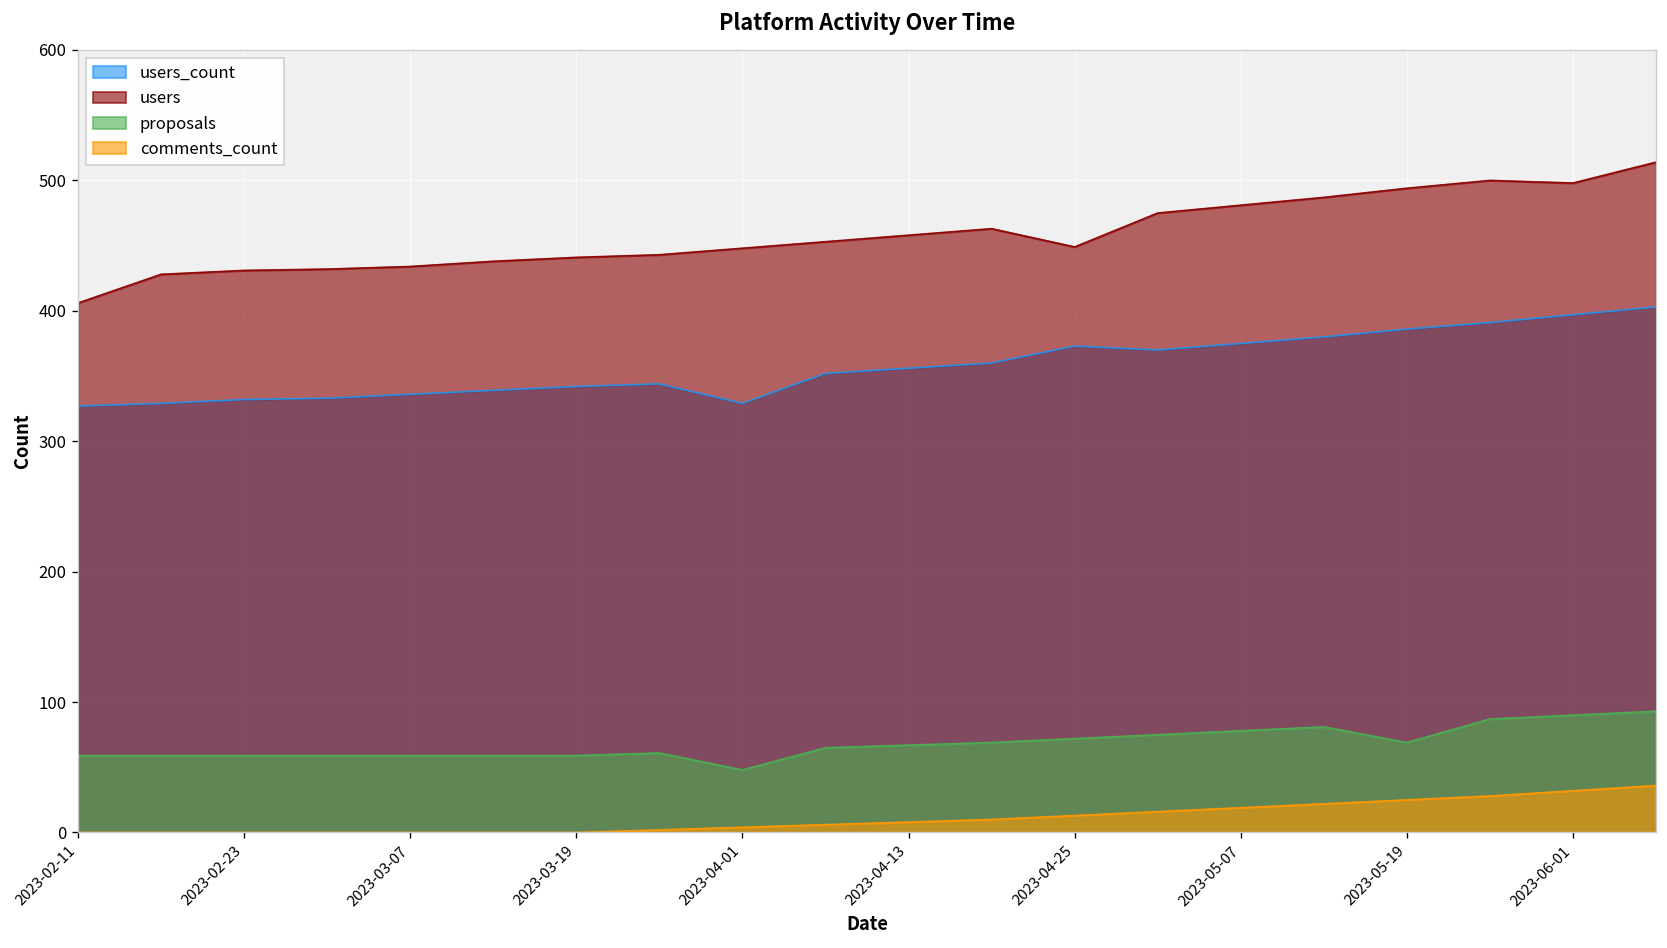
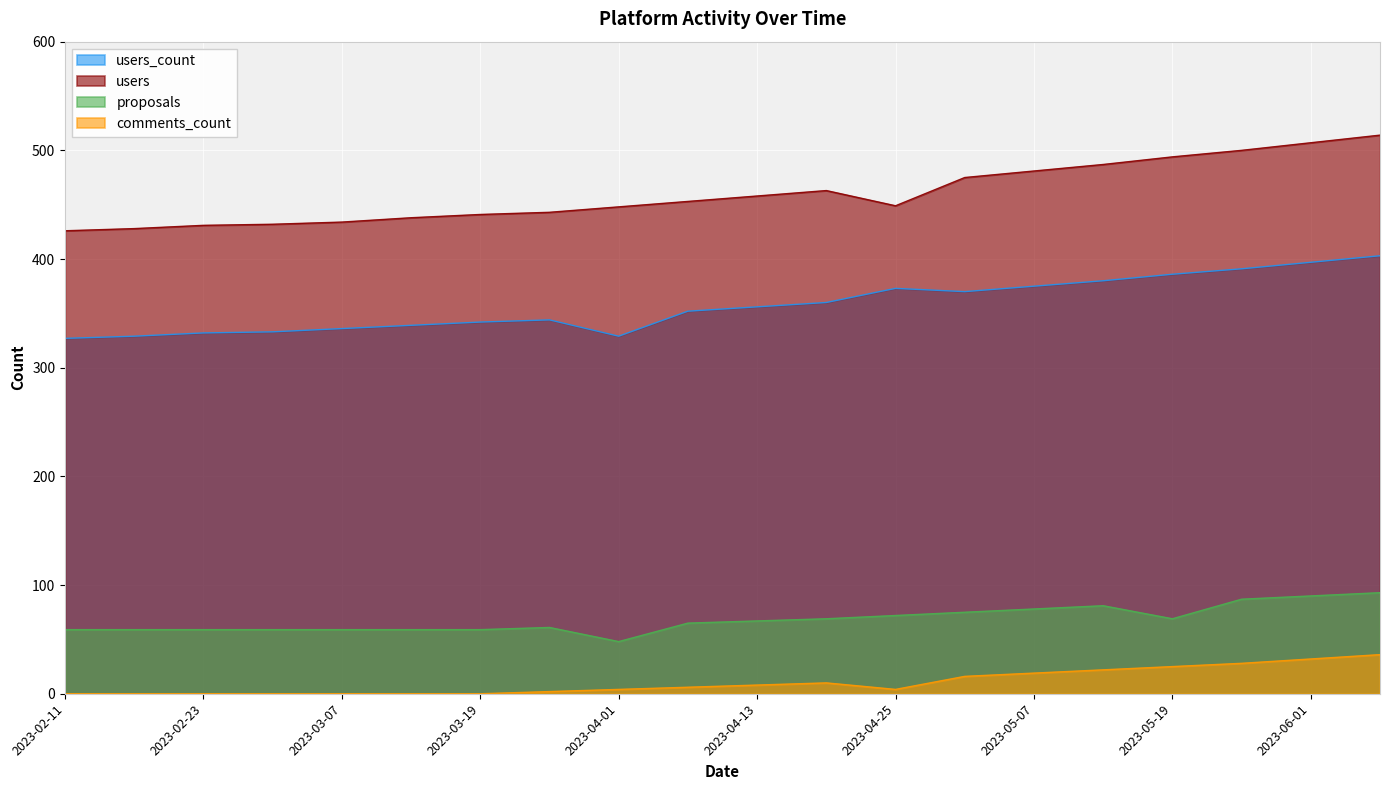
users, 2023-02-11: 406 -> 426
comments_count, 2023-04-25: 13 -> 4
users, 2023-06-01: 498 -> 507
